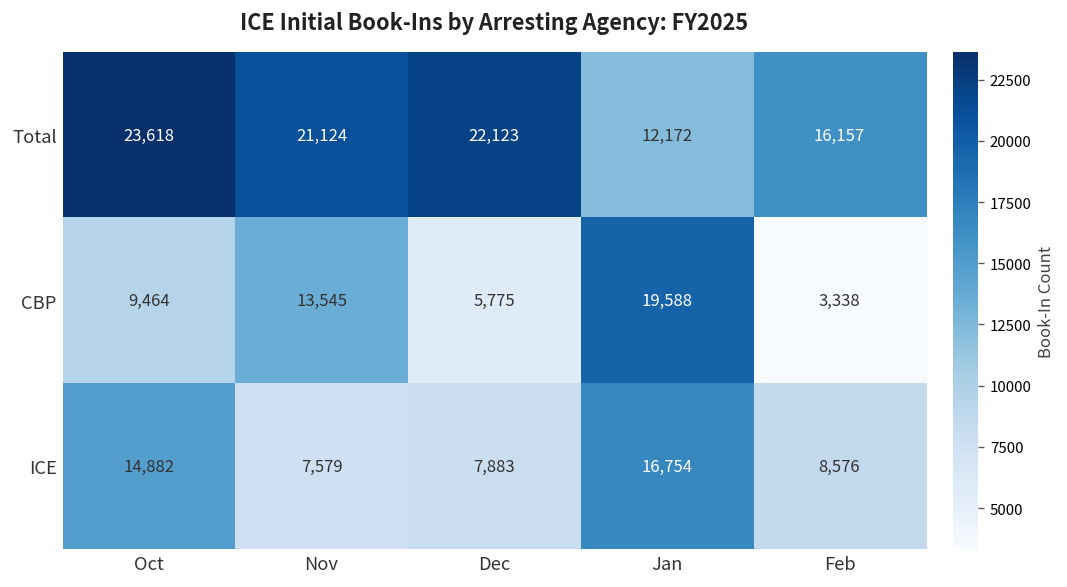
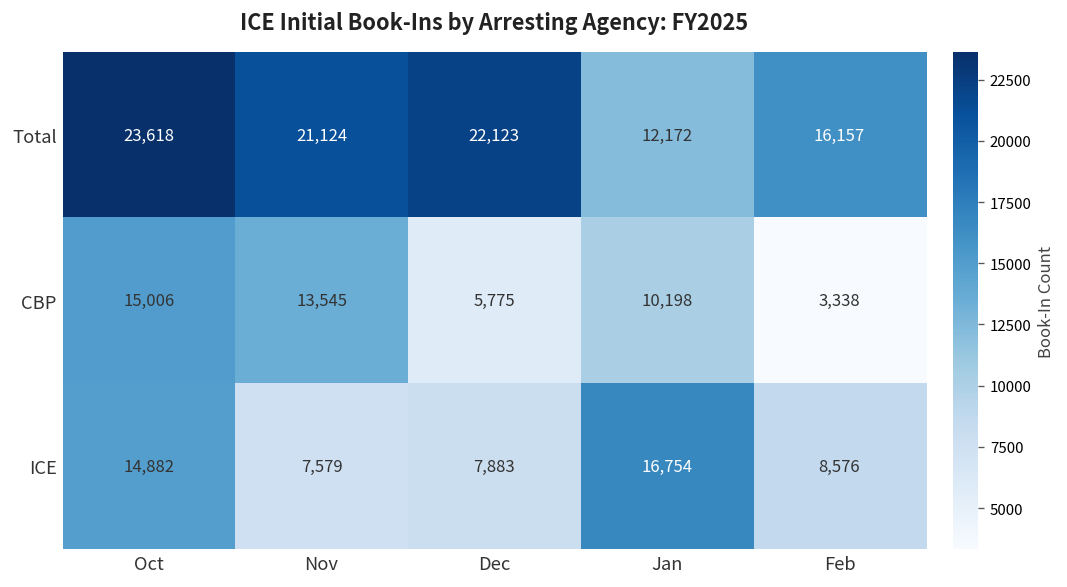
CBP, Oct: 9,464 -> 15,006
CBP, Jan: 19,588 -> 10,198
